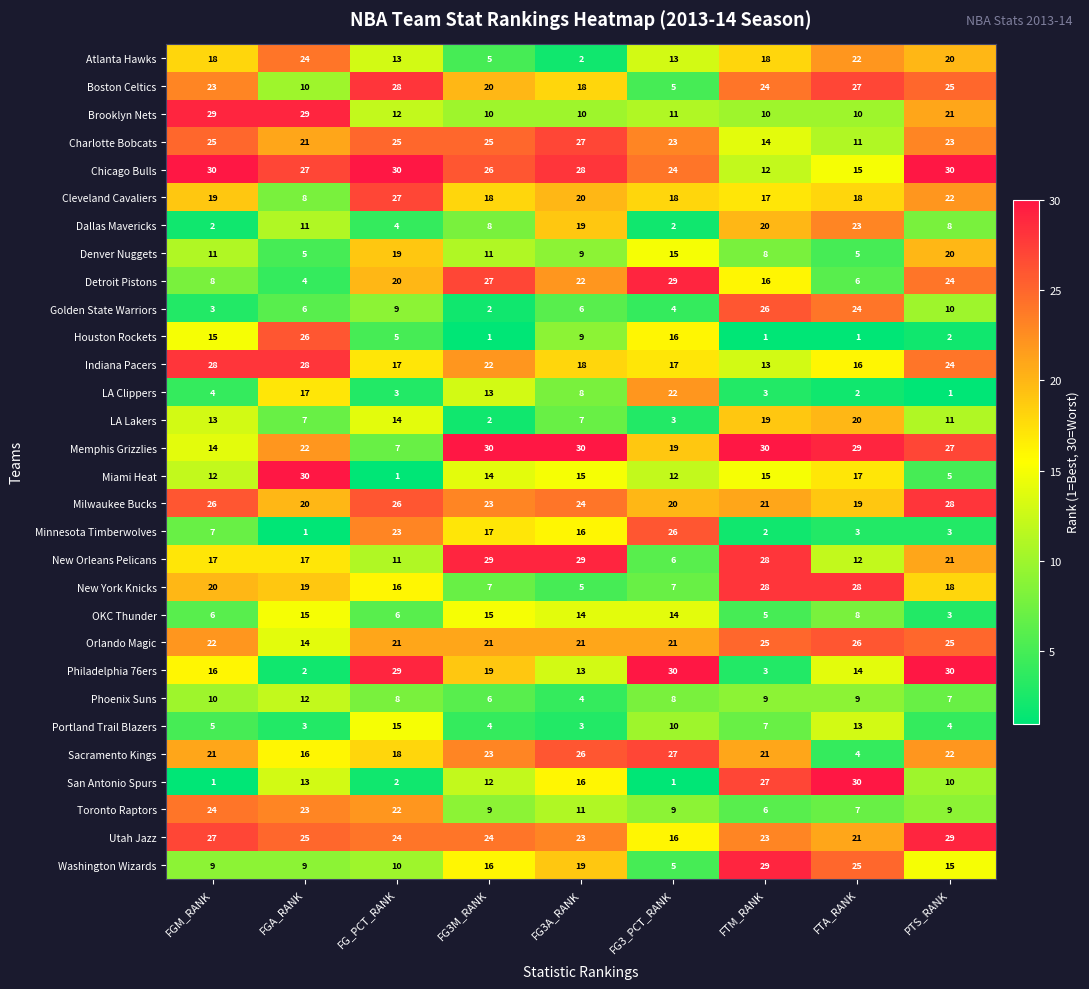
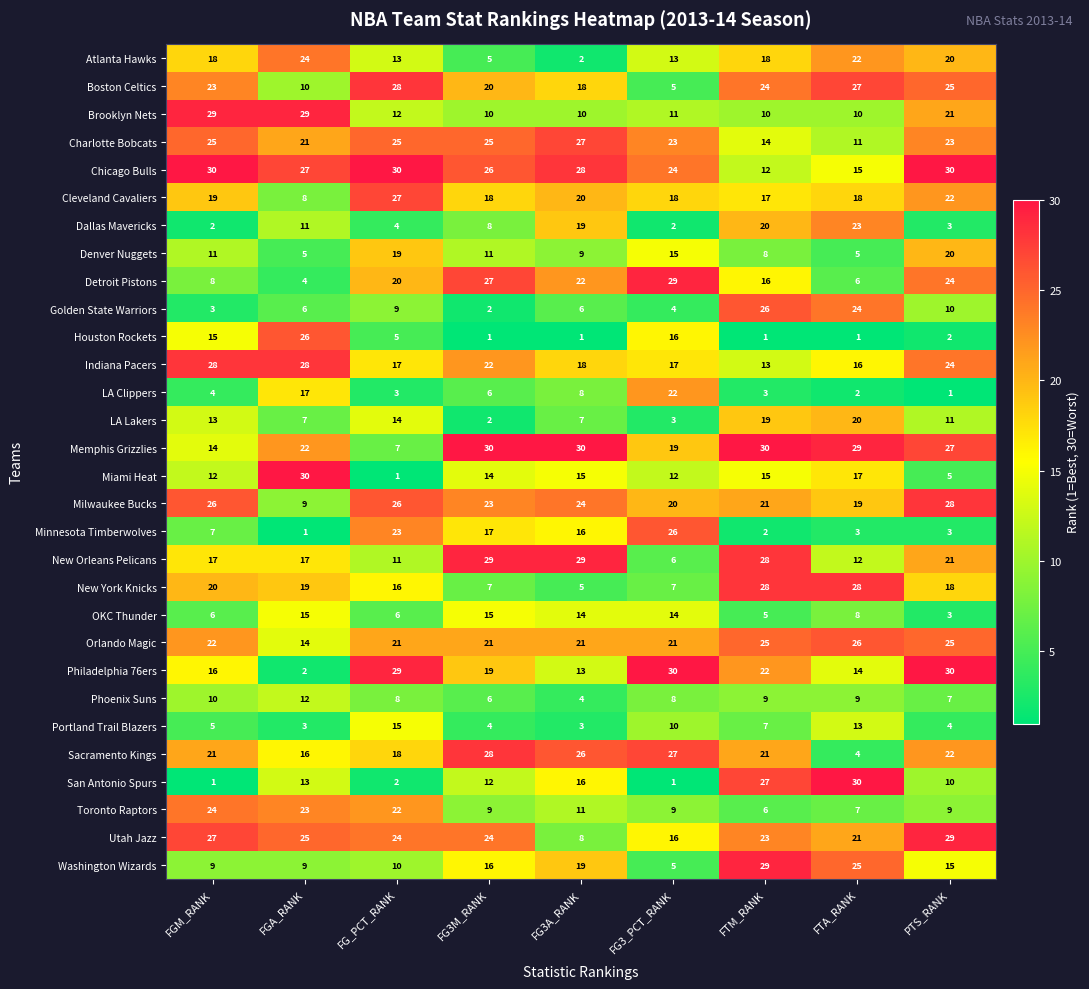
Dallas Mavericks, PTS_RANK: 8 -> 3
Houston Rockets, FG3A_RANK: 9 -> 1
LA Clippers, FG3M_RANK: 13 -> 6
Milwaukee Bucks, FGA_RANK: 20 -> 9
Philadelphia 76ers, FTM_RANK: 3 -> 22
Sacramento Kings, FG3M_RANK: 23 -> 28
Utah Jazz, FG3A_RANK: 23 -> 8
